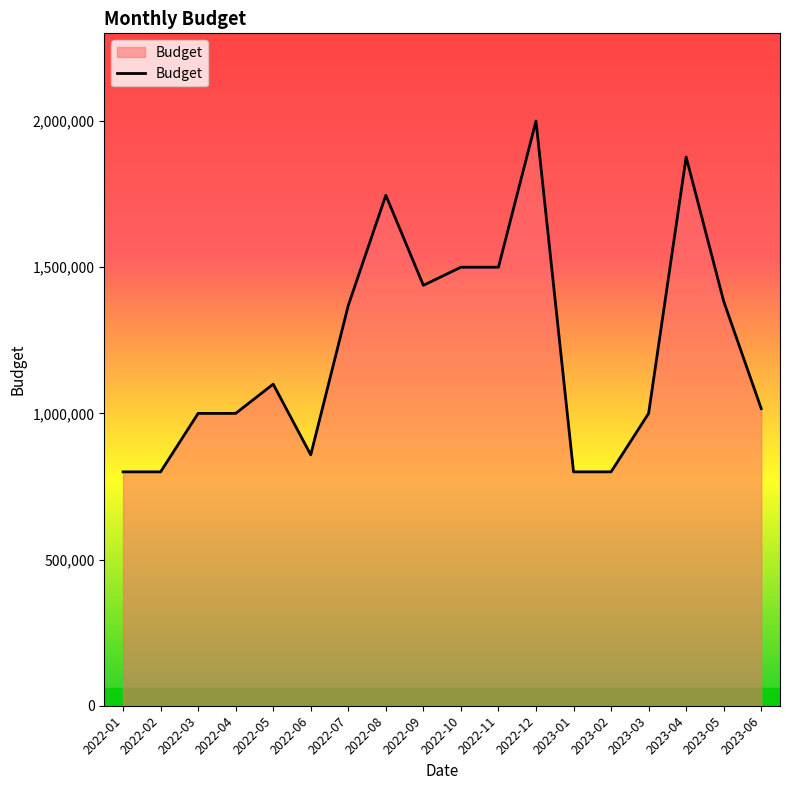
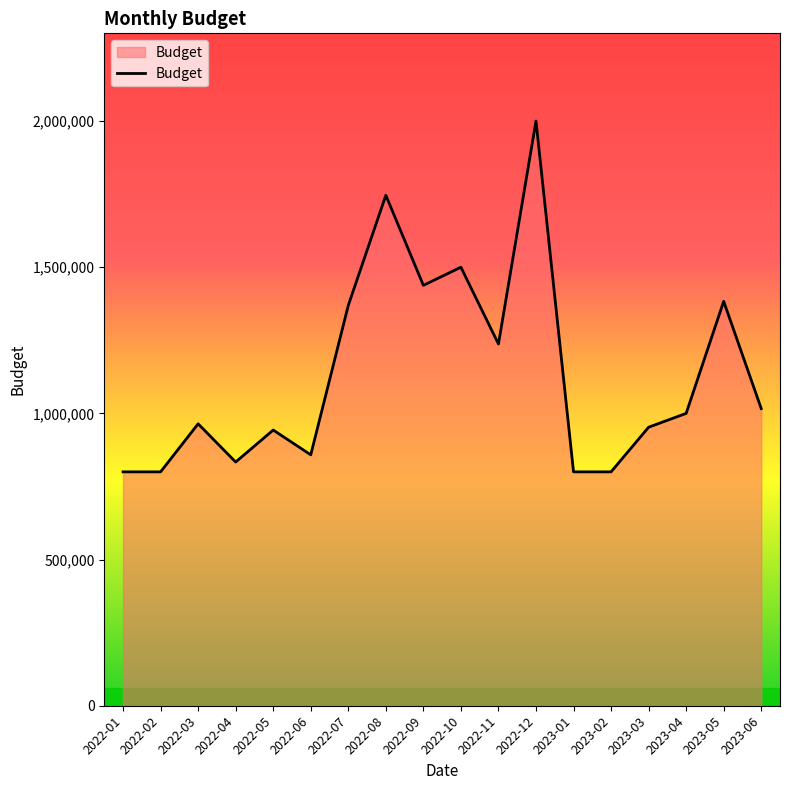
2022-03: 1,000,000 -> 960,000
2022-04: 1,000,000 -> 830,000
2022-05: 1,100,000 -> 940,000
2022-11: 1,500,000 -> 1,240,000
2023-03: 1,000,000 -> 950,000
2023-04: 1,880,000 -> 1,000,000
